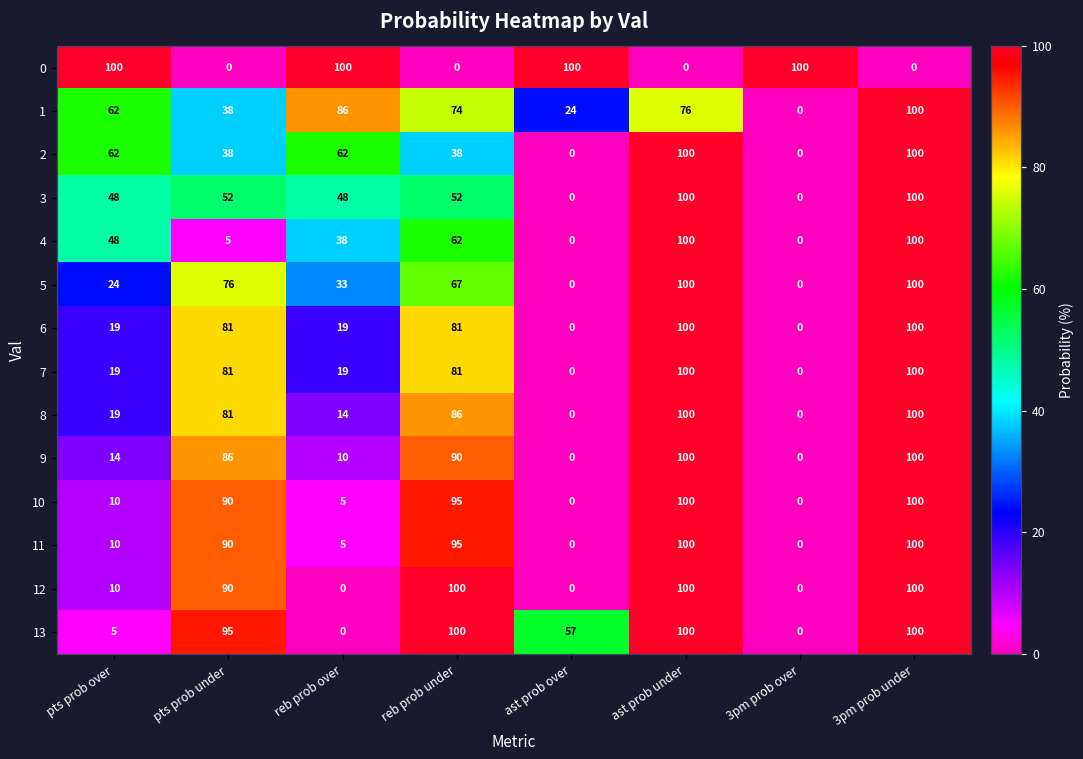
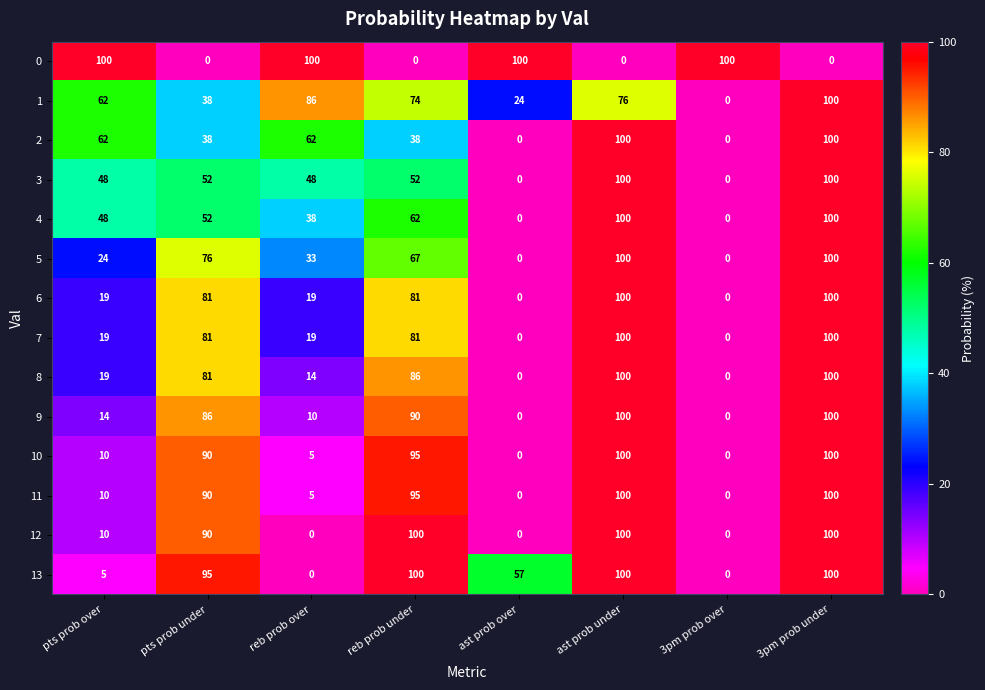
4, pts prob under: 5 -> 52
